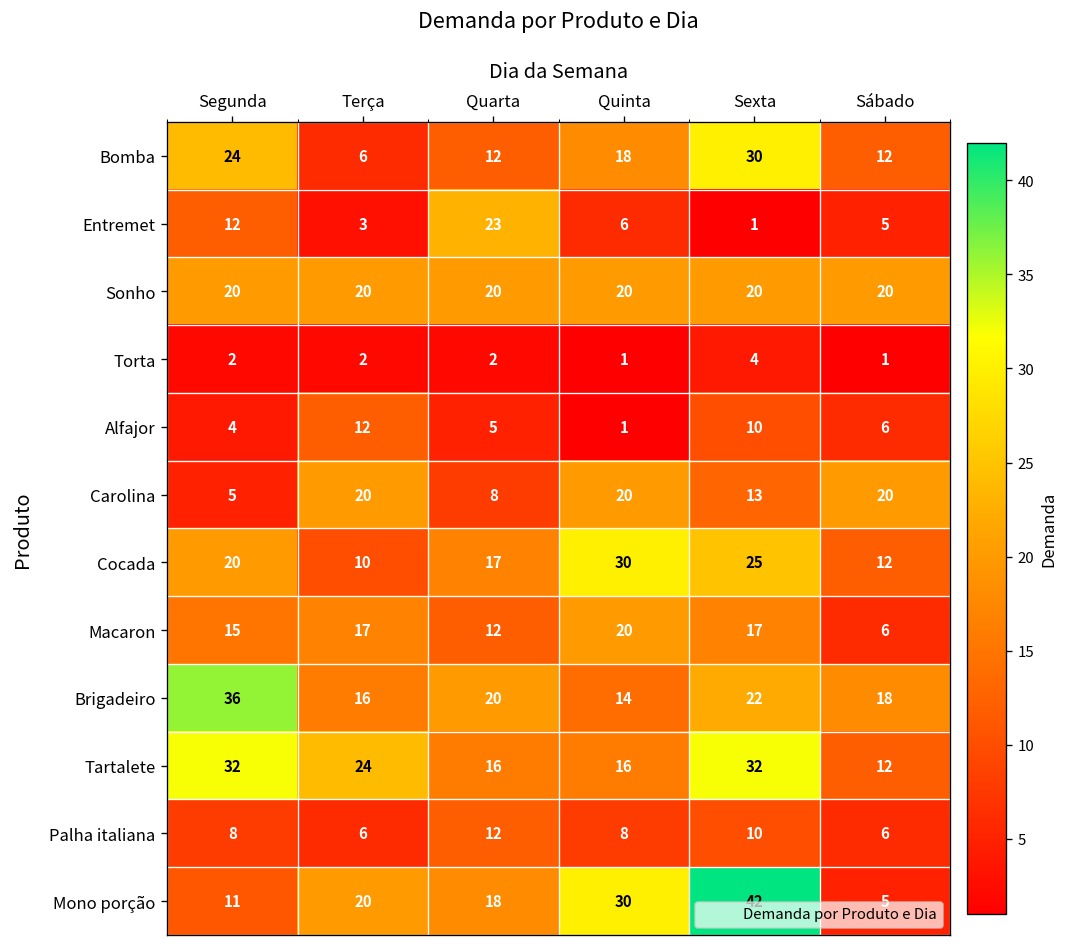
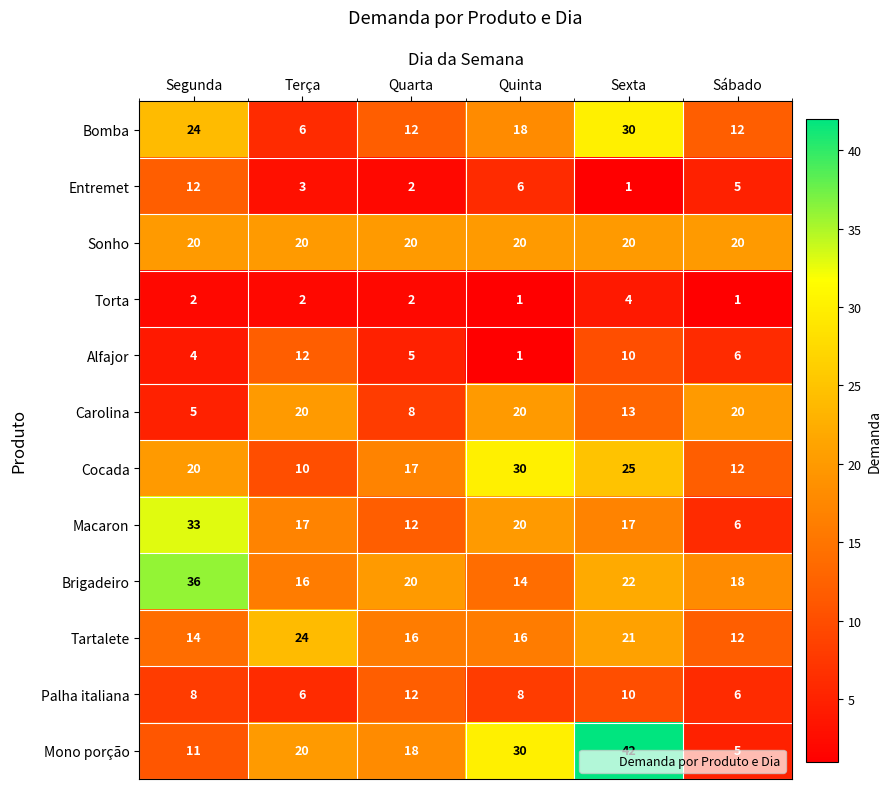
Entremet, Quarta: 23 -> 2
Macaron, Segunda: 15 -> 33
Tartalete, Segunda: 32 -> 14
Tartalete, Sexta: 32 -> 21
